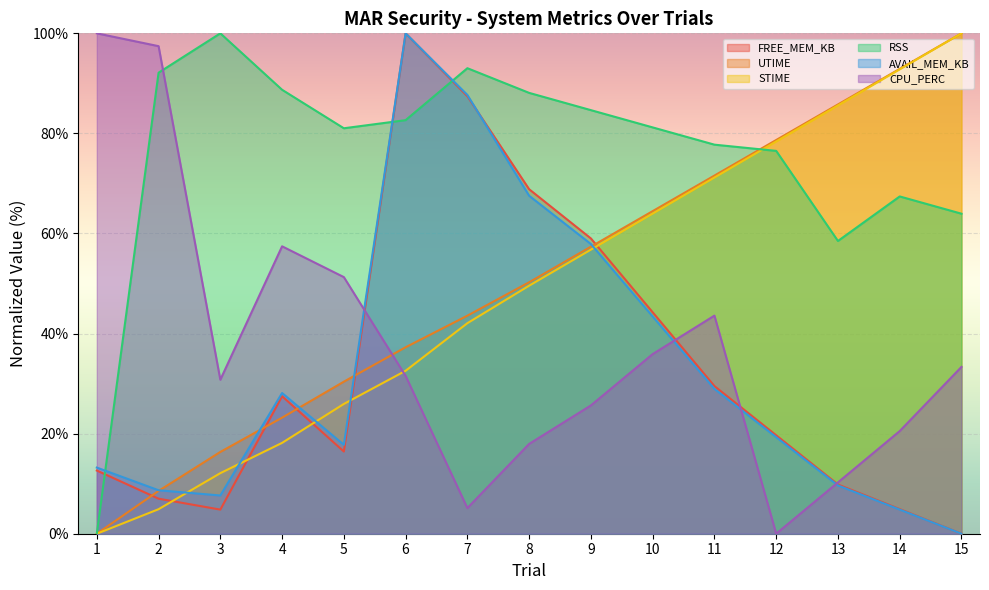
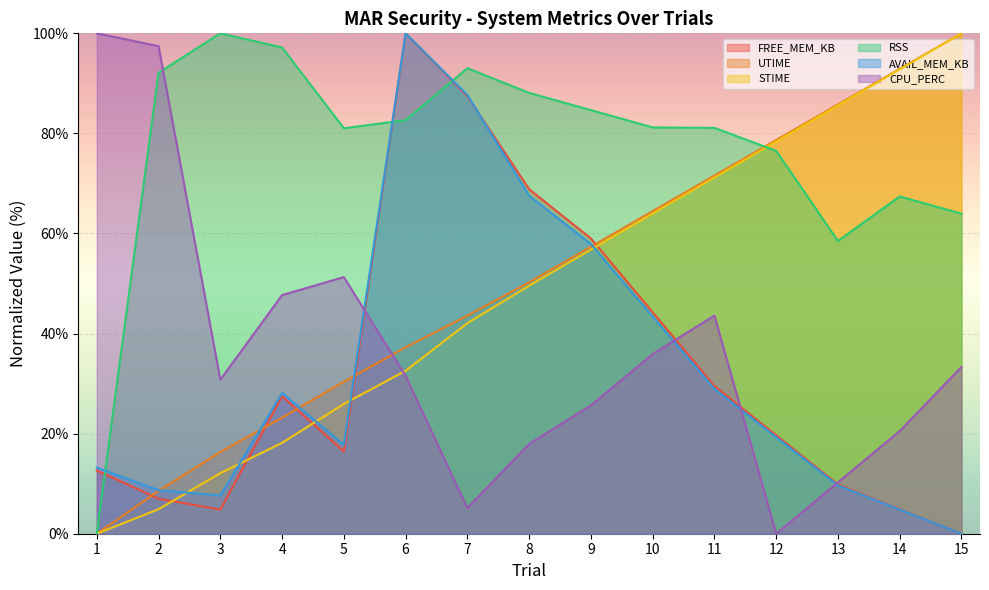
RSS, 4: 89% -> 97%
CPU_PERC, 4: 57% -> 48%
RSS, 11: 78% -> 81%
